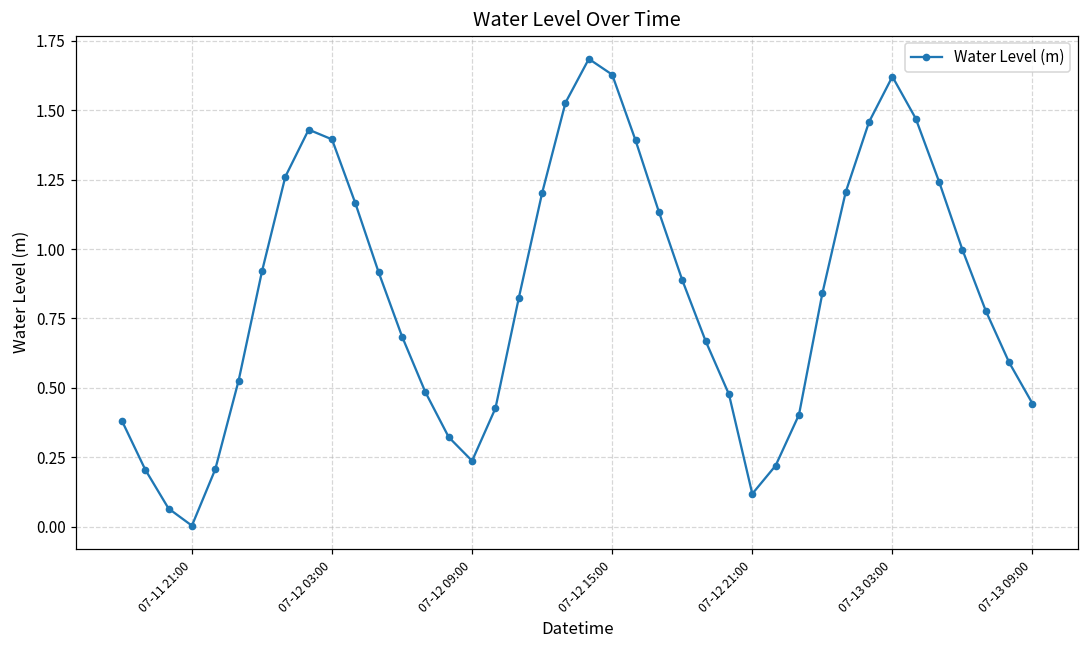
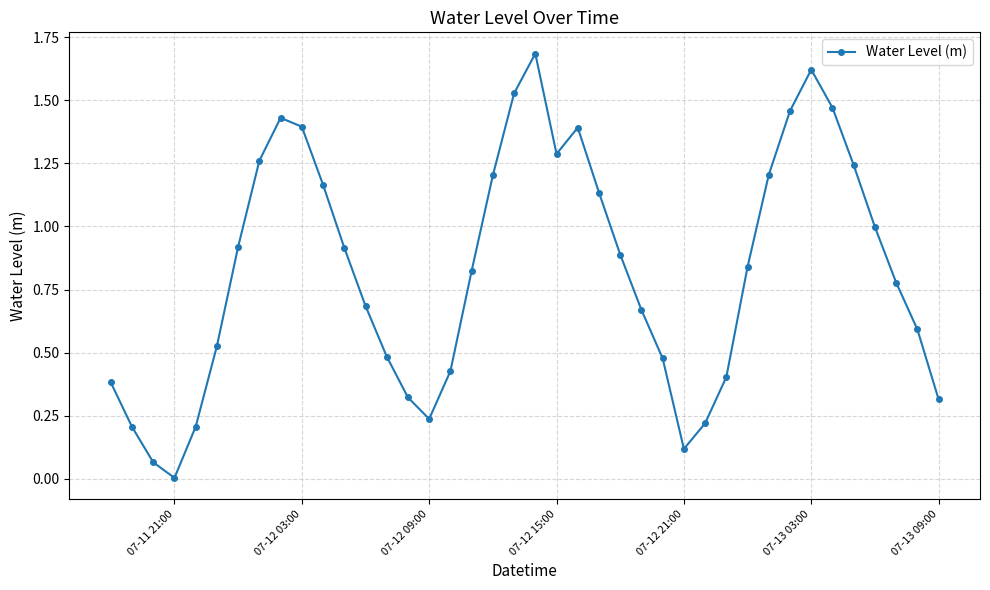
07-12 15:00: 1.63 -> 1.29
07-13 09:00: 0.44 -> 0.31
